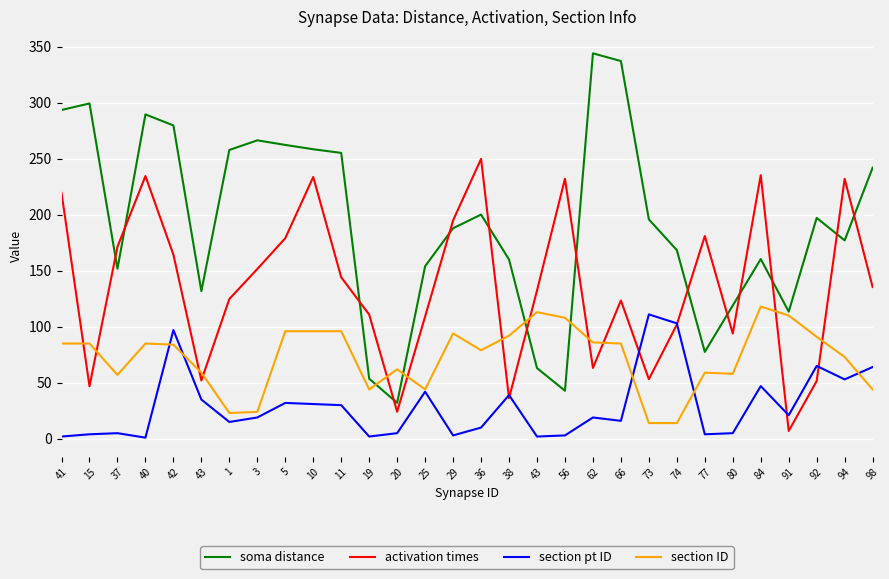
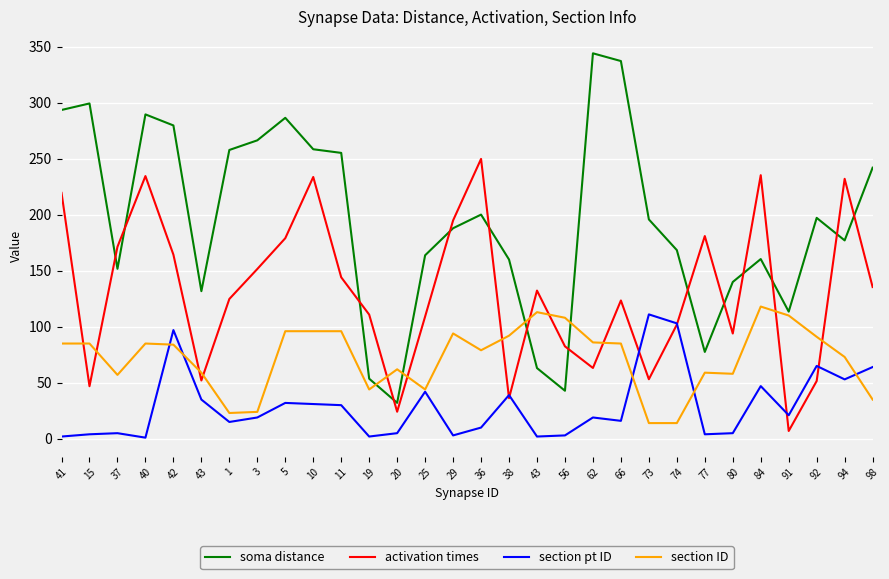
soma distance, 5: 262 -> 286
soma distance, 25: 154 -> 164
activation times, 56: 232 -> 82
soma distance, 80: 119 -> 140
section ID, 98: 44 -> 35
